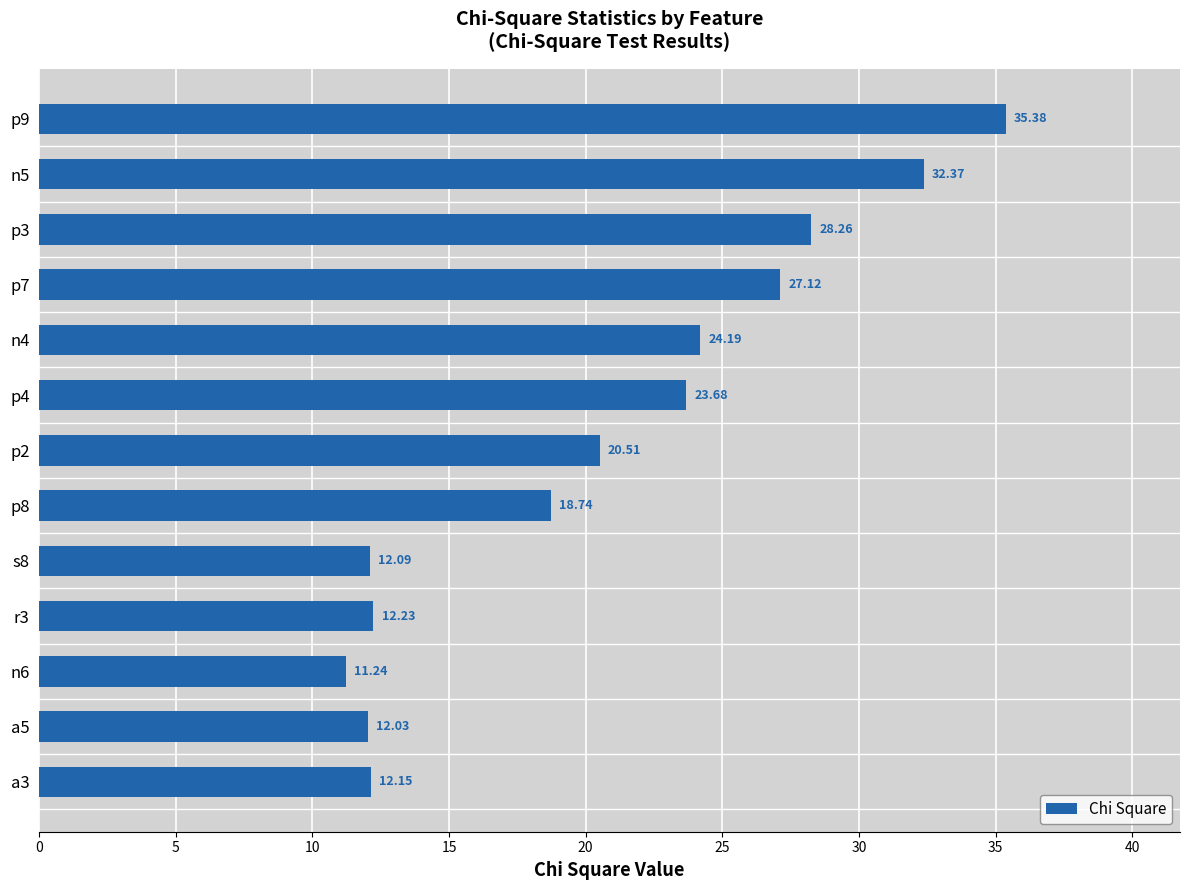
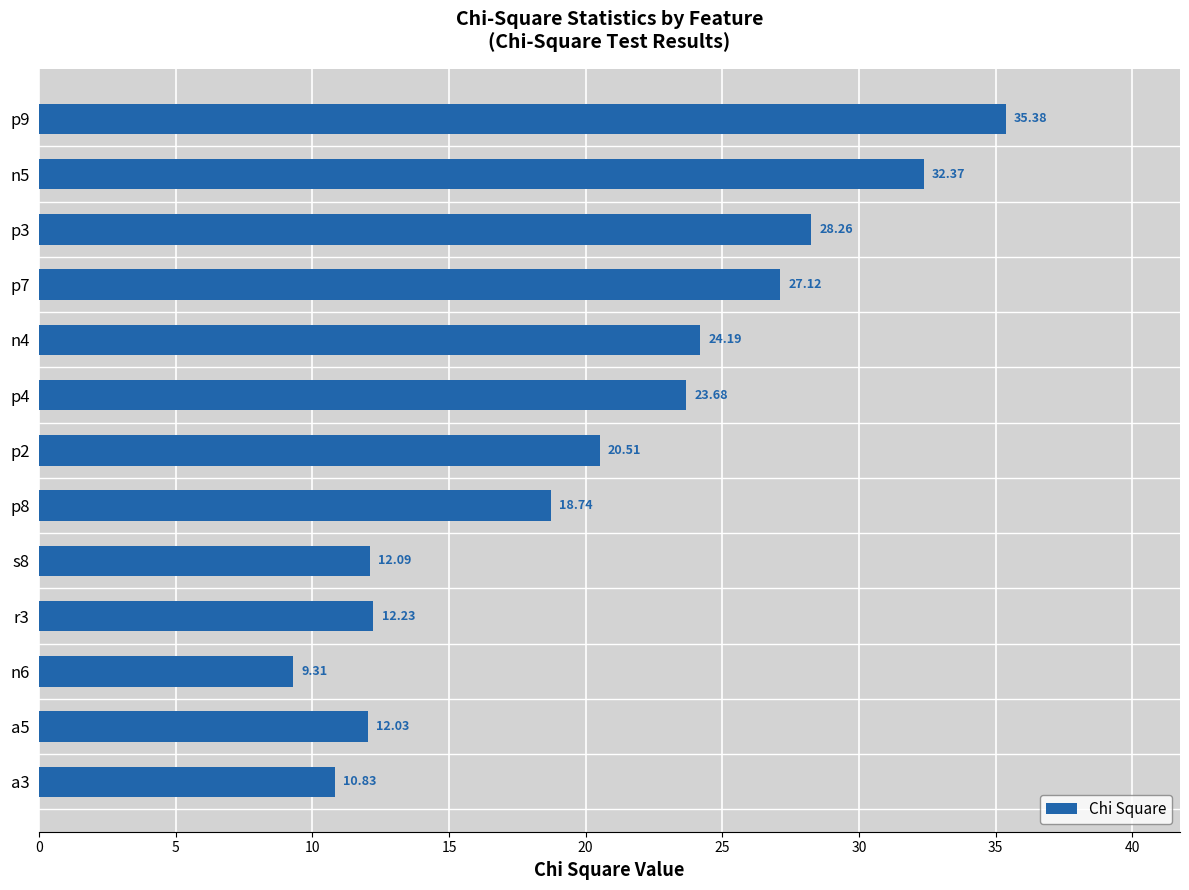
n6: 11.24 -> 9.31
a3: 12.15 -> 10.83
